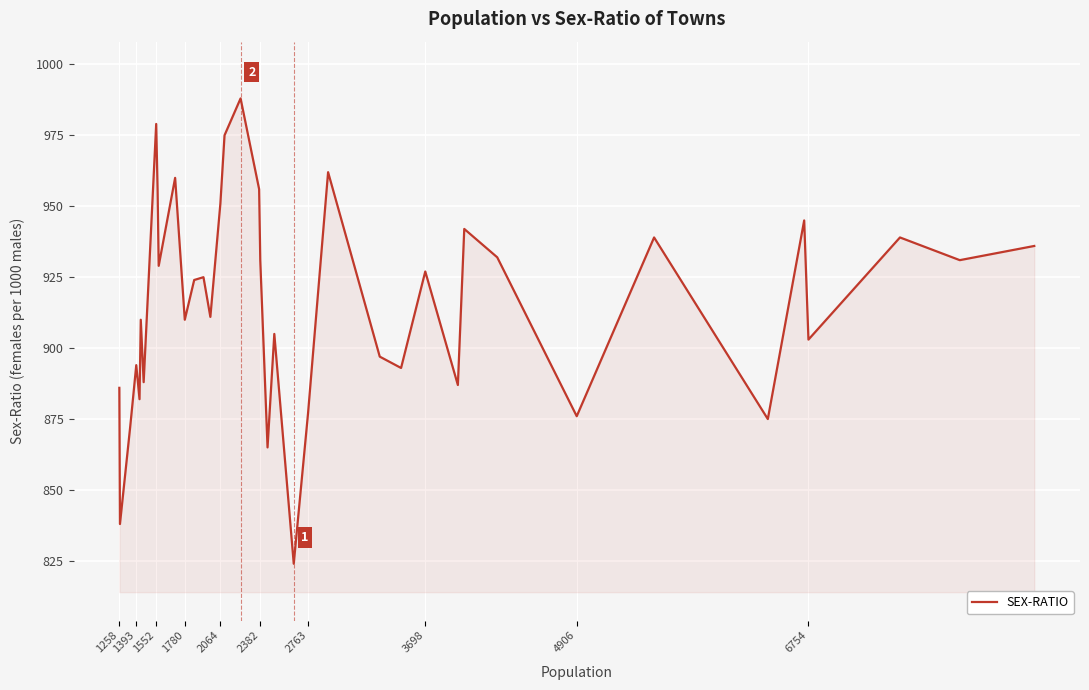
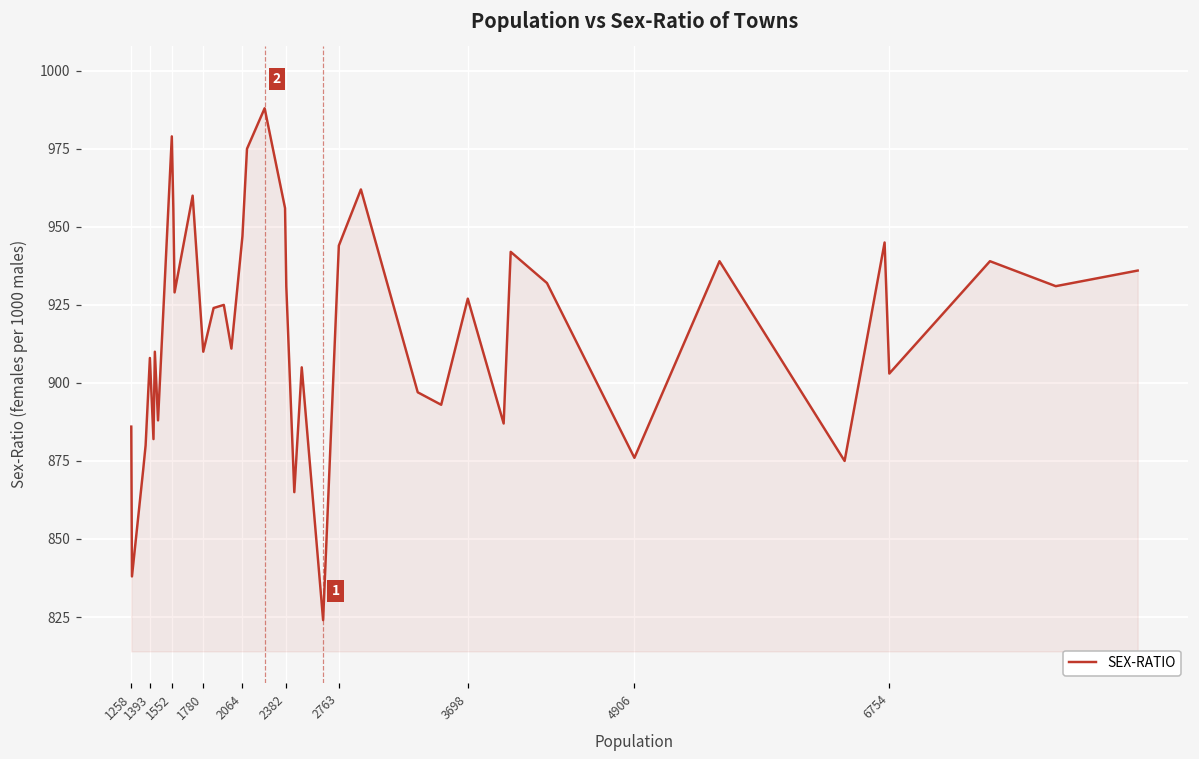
1393: 894 -> 908
2064: 951 -> 947
2763: 877 -> 944
